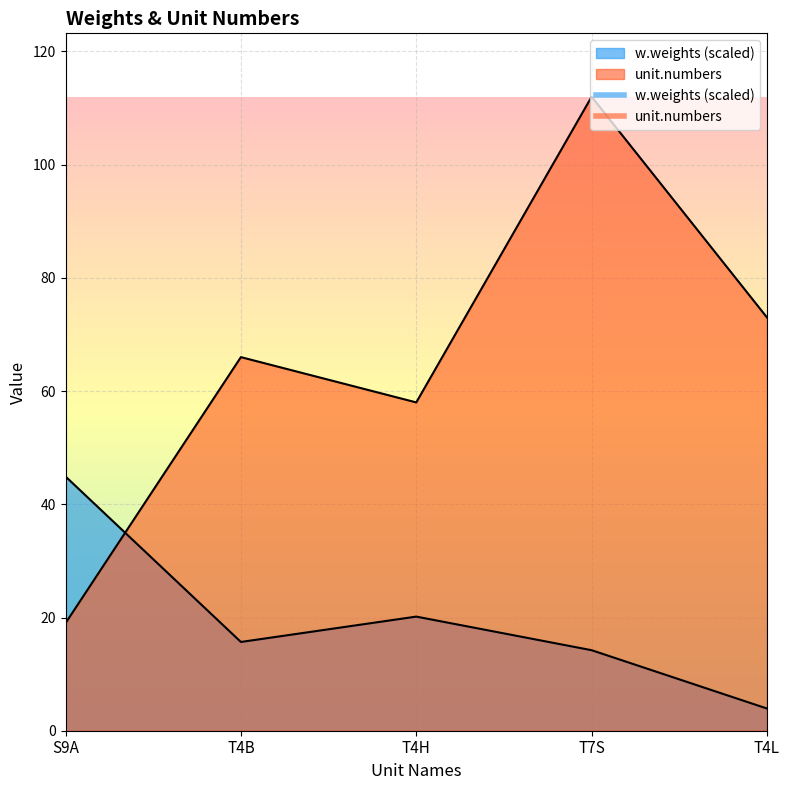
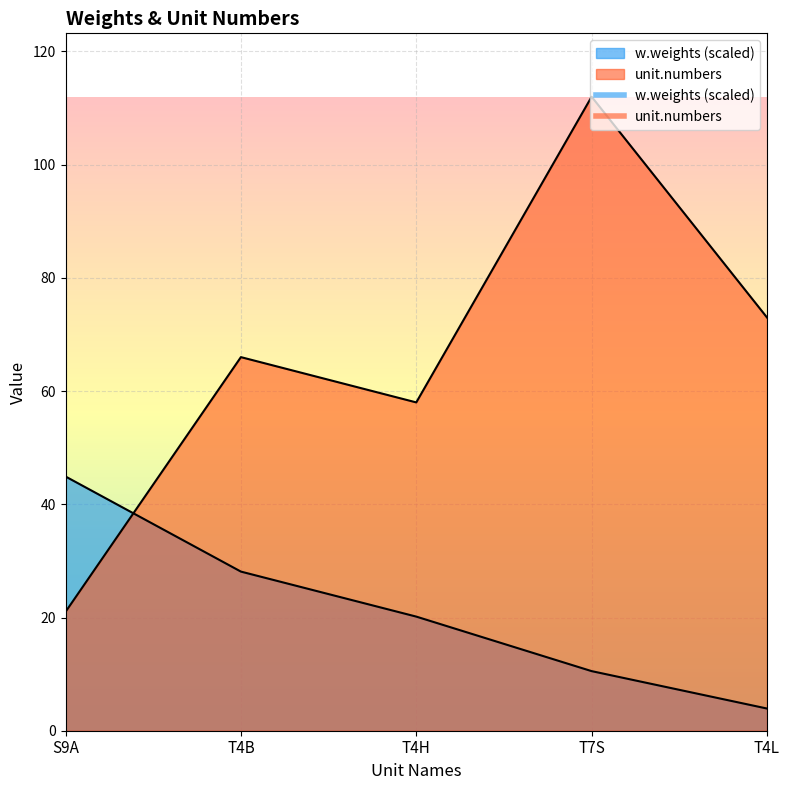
unit.numbers, S9A: 19 -> 21
w.weights (scaled), T4B: 16 -> 28
w.weights (scaled), T7S: 14 -> 11
